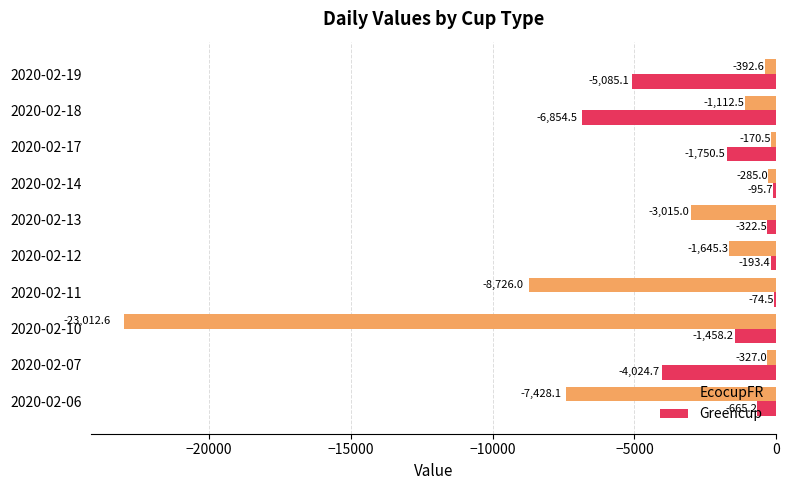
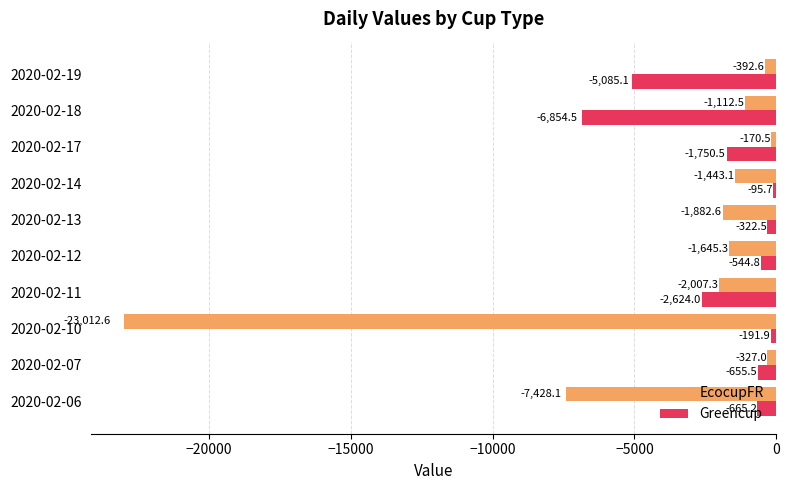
EcocupFR, 2020-02-14: -285.0 -> -1,443.1
EcocupFR, 2020-02-13: -3,015.0 -> -1,882.6
Greencup, 2020-02-12: -193.4 -> -544.8
EcocupFR, 2020-02-11: -8,726.0 -> -2,007.3
Greencup, 2020-02-11: -74.5 -> -2,624.0
Greencup, 2020-02-10: -1,458.2 -> -191.9
Greencup, 2020-02-07: -4,024.7 -> -655.5
